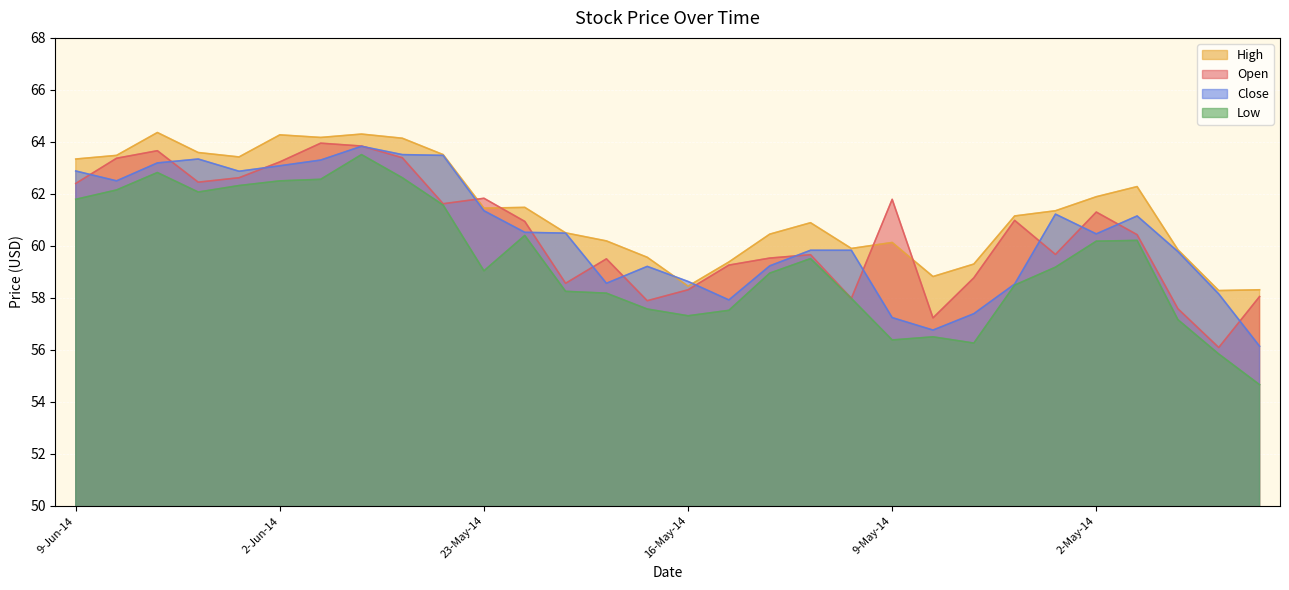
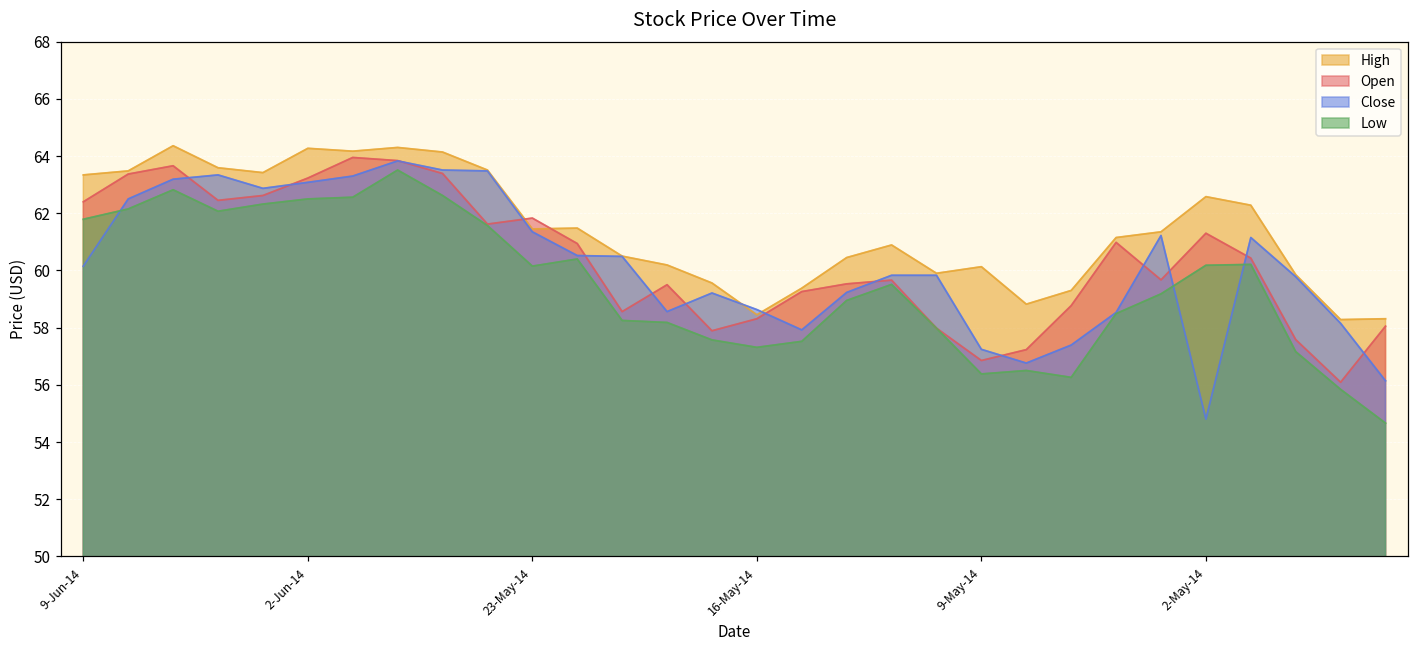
Close, 9-Jun-14: 62.9 -> 60.2
Low, 23-May-14: 59.0 -> 60.2
Open, 9-May-14: 61.8 -> 56.9
High, 2-May-14: 61.9 -> 62.6
Close, 2-May-14: 60.5 -> 54.8
